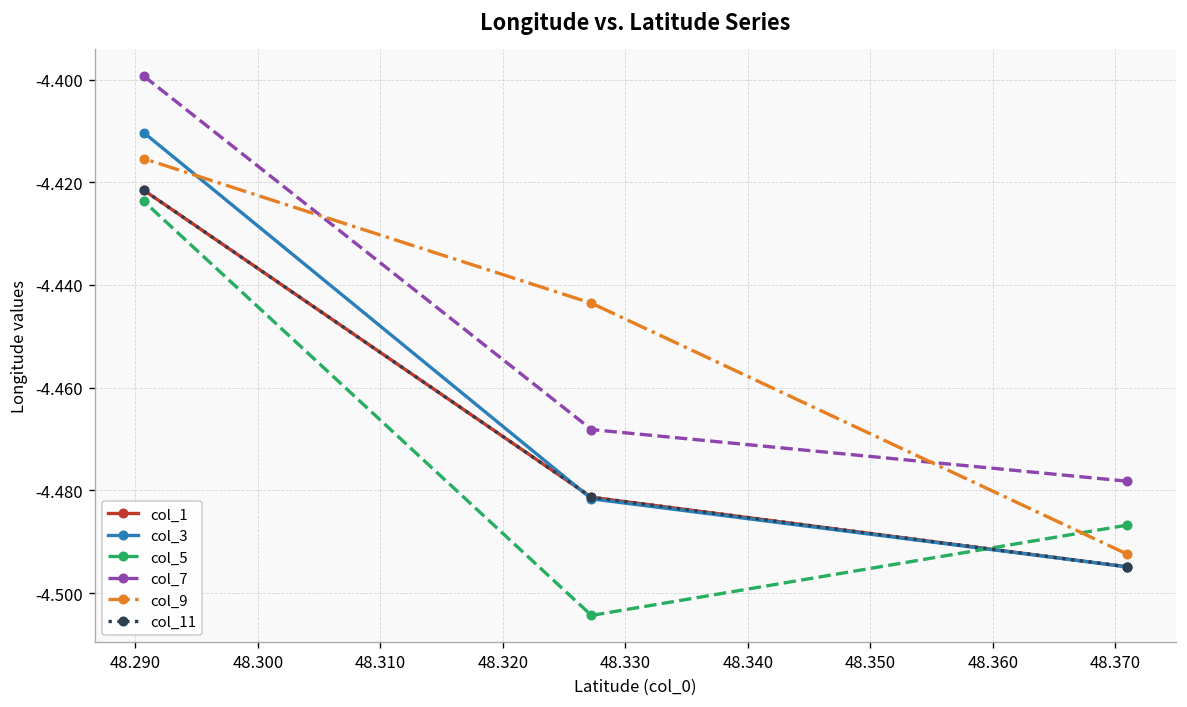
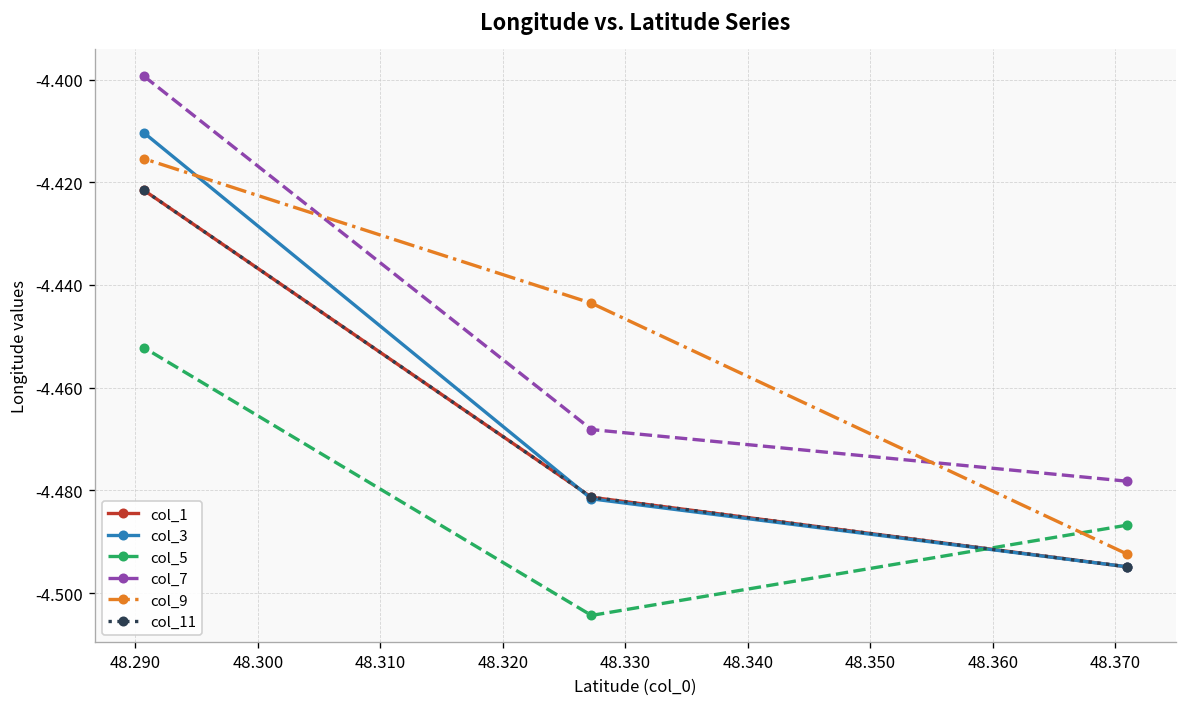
col_5, 48.290: -4.424 -> -4.452
